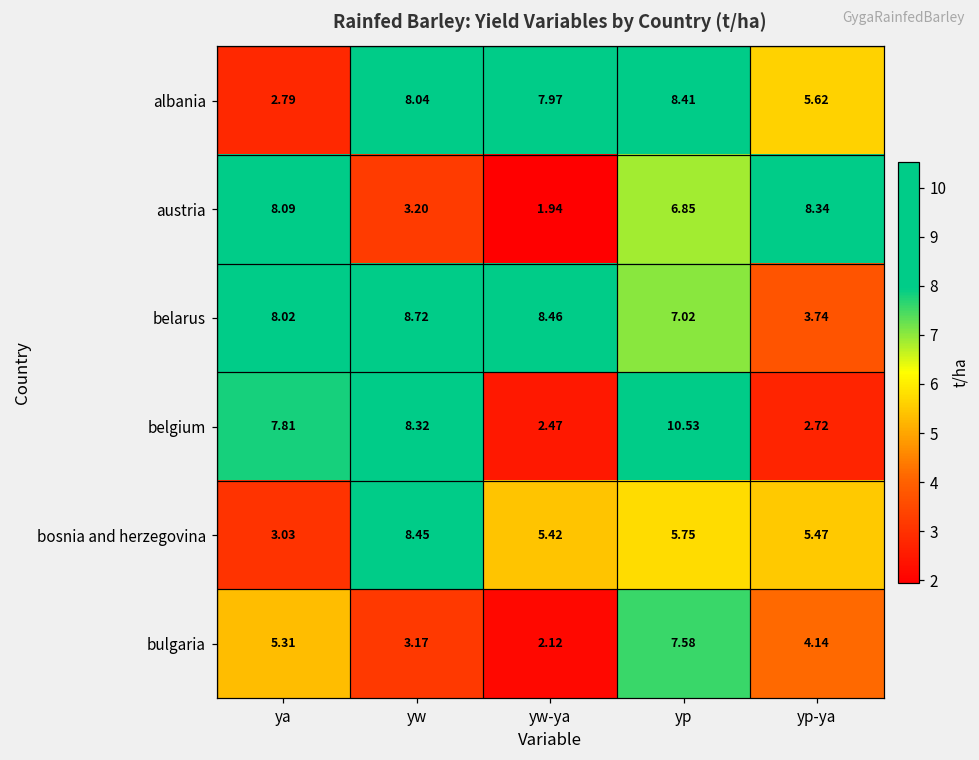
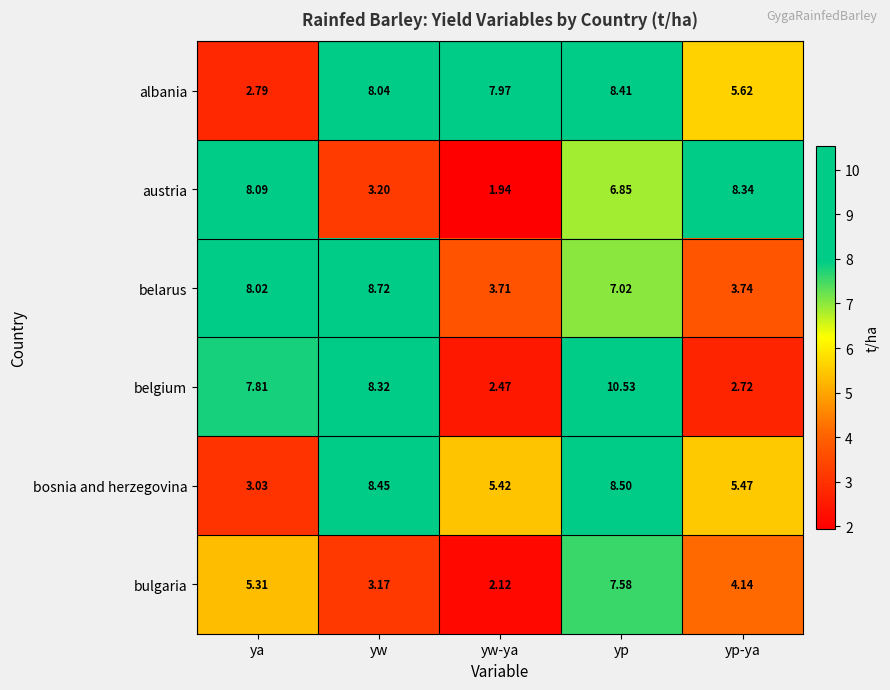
belarus, yw-ya: 8.46 -> 3.71
bosnia and herzegovina, yp: 5.75 -> 8.50
